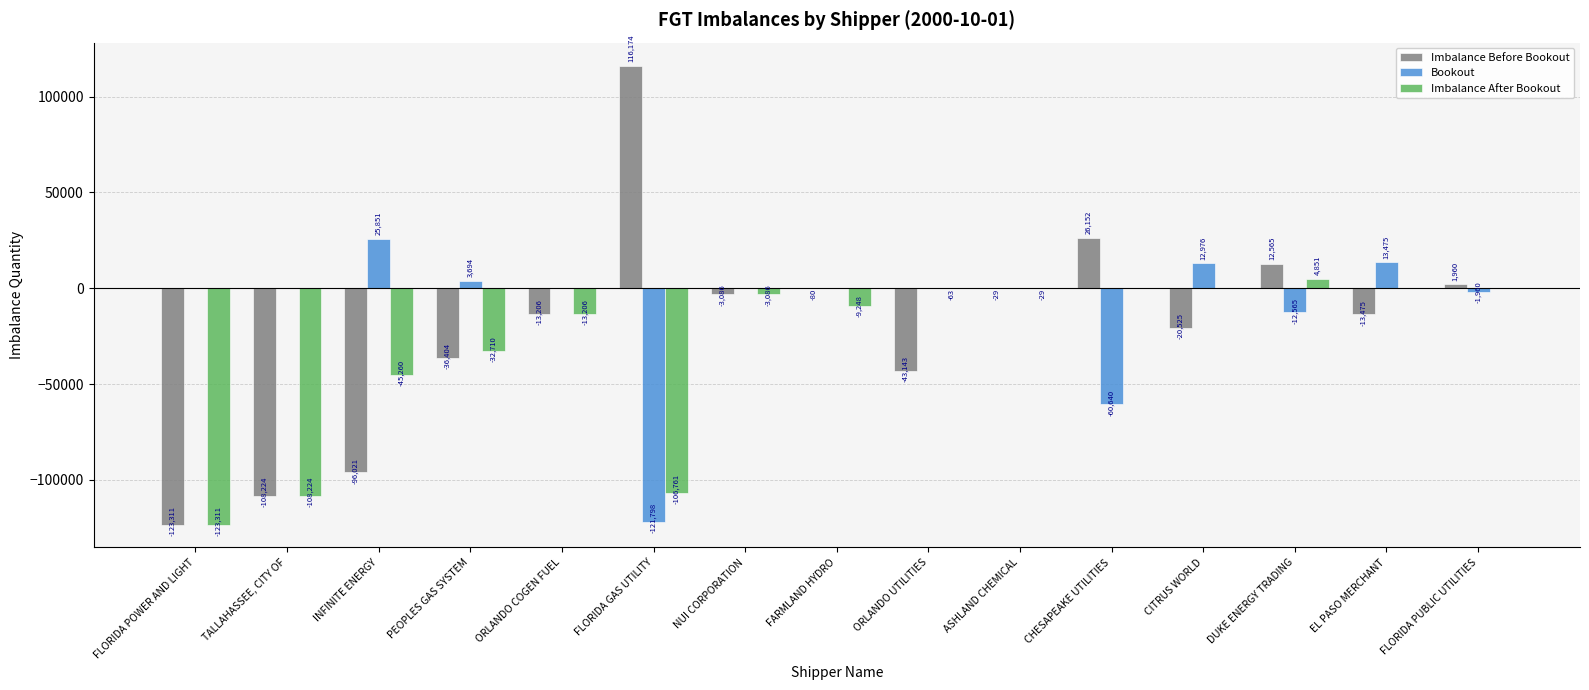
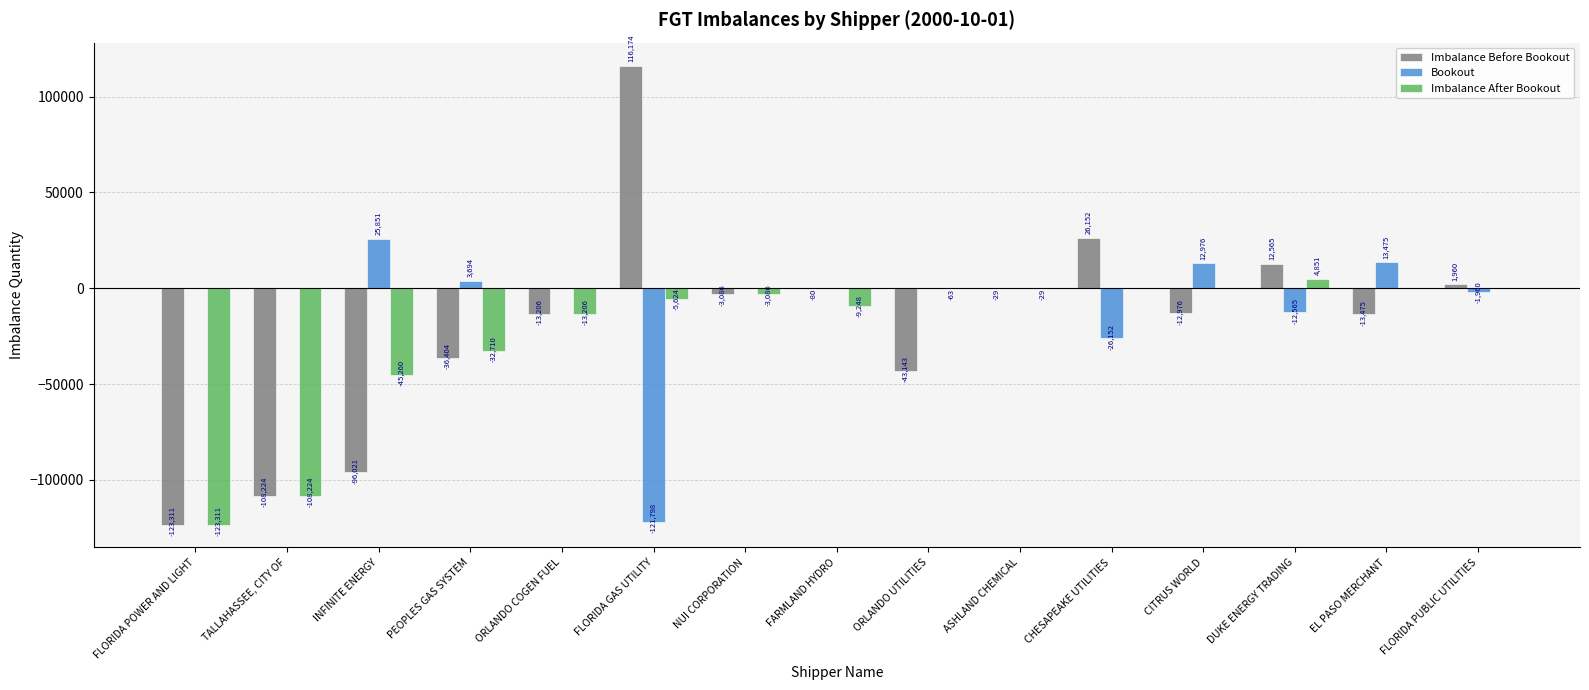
Imbalance After Bookout, FLORIDA GAS UTILITY: -106,761 -> -5,624
Bookout, CHESAPEAKE UTILITIES: -60,640 -> -26,152
Imbalance Before Bookout, CITRUS WORLD: -20,525 -> -12,976
